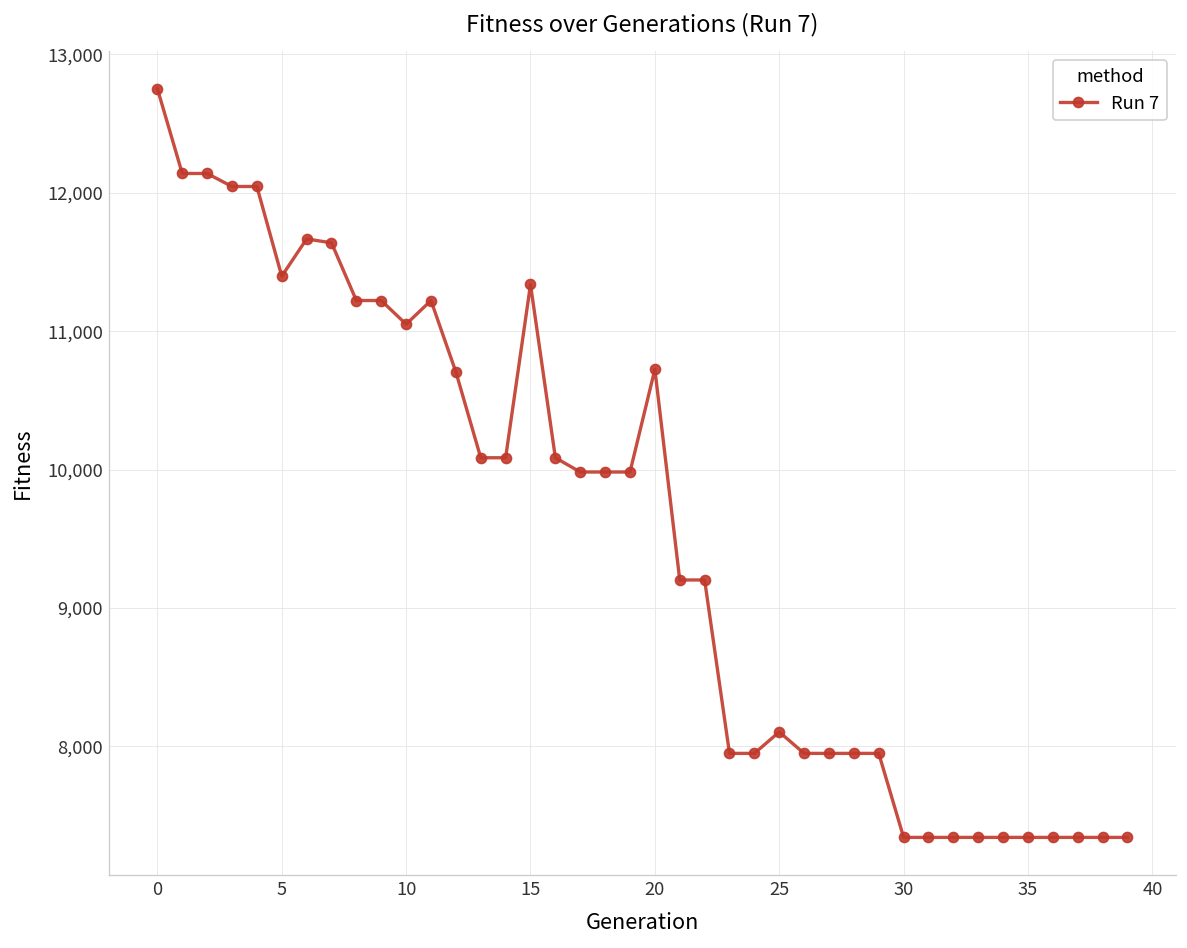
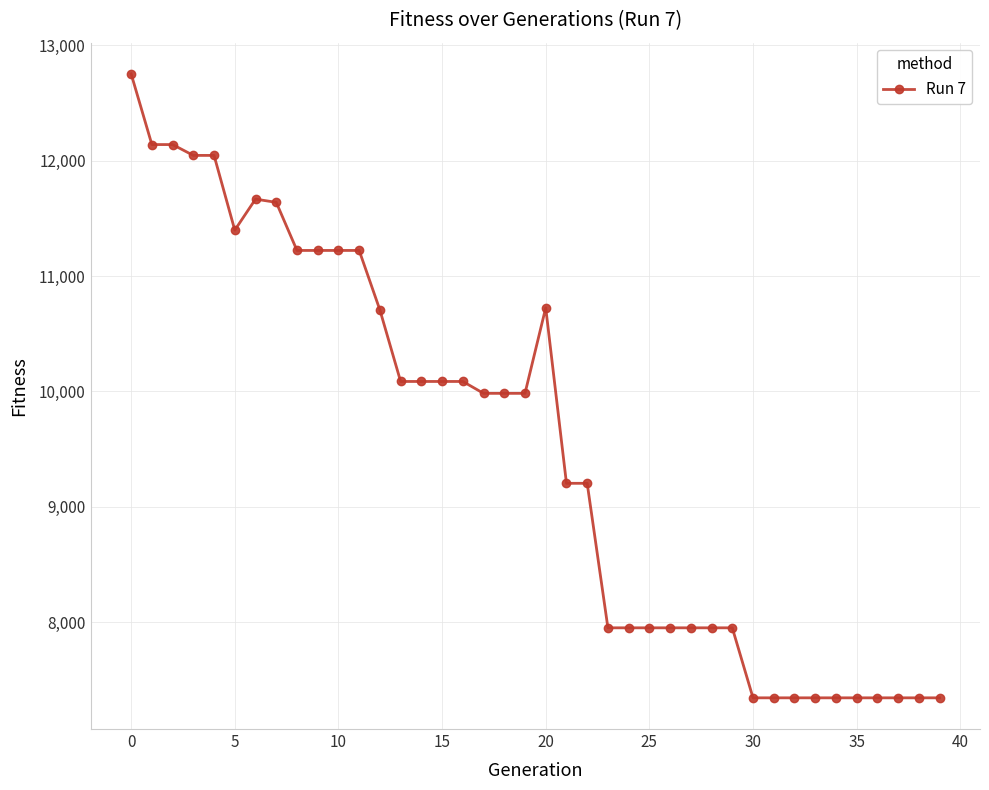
10: 11,050 -> 11,220
15: 11,340 -> 10,090
25: 8,110 -> 7,950
